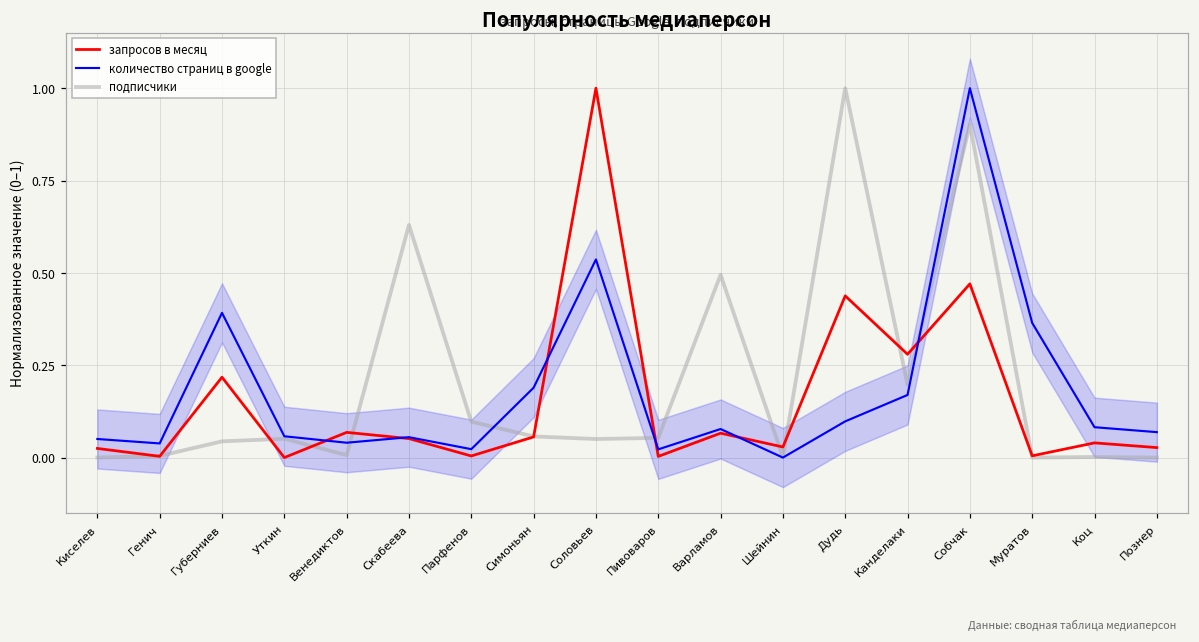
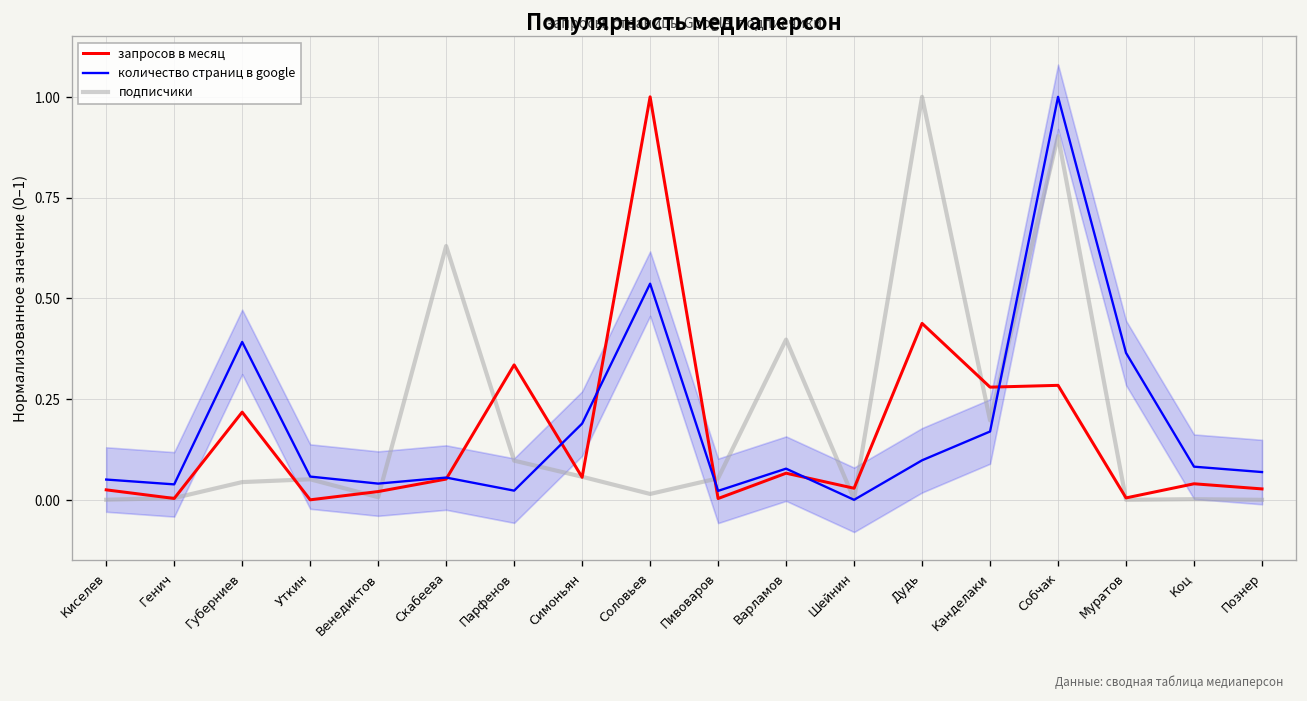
запросов в месяц, Венедиктов: 0.07 -> 0.02
запросов в месяц, Парфенов: 0.00 -> 0.33
подписчики, Соловьев: 0.05 -> 0.01
подписчики, Варламов: 0.49 -> 0.40
запросов в месяц, Собчак: 0.47 -> 0.28
